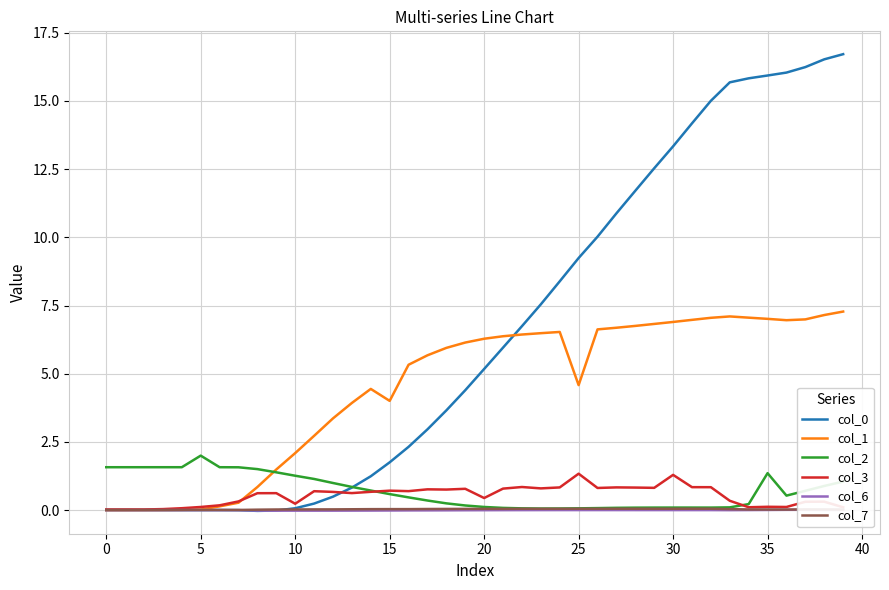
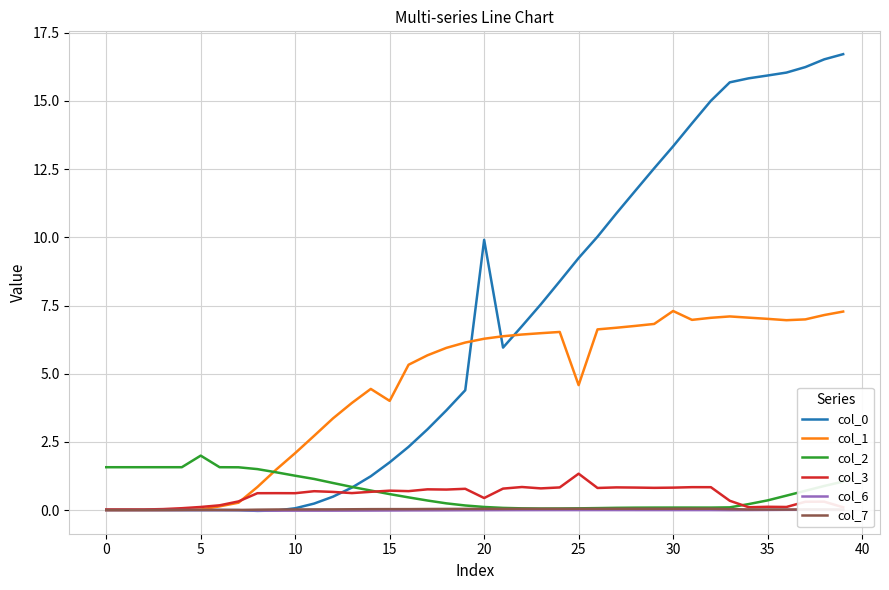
col_3, 10: 0.2 -> 0.6
col_0, 20: 5.2 -> 9.9
col_1, 30: 6.9 -> 7.3
col_3, 30: 1.3 -> 0.8
col_2, 35: 1.4 -> 0.4
